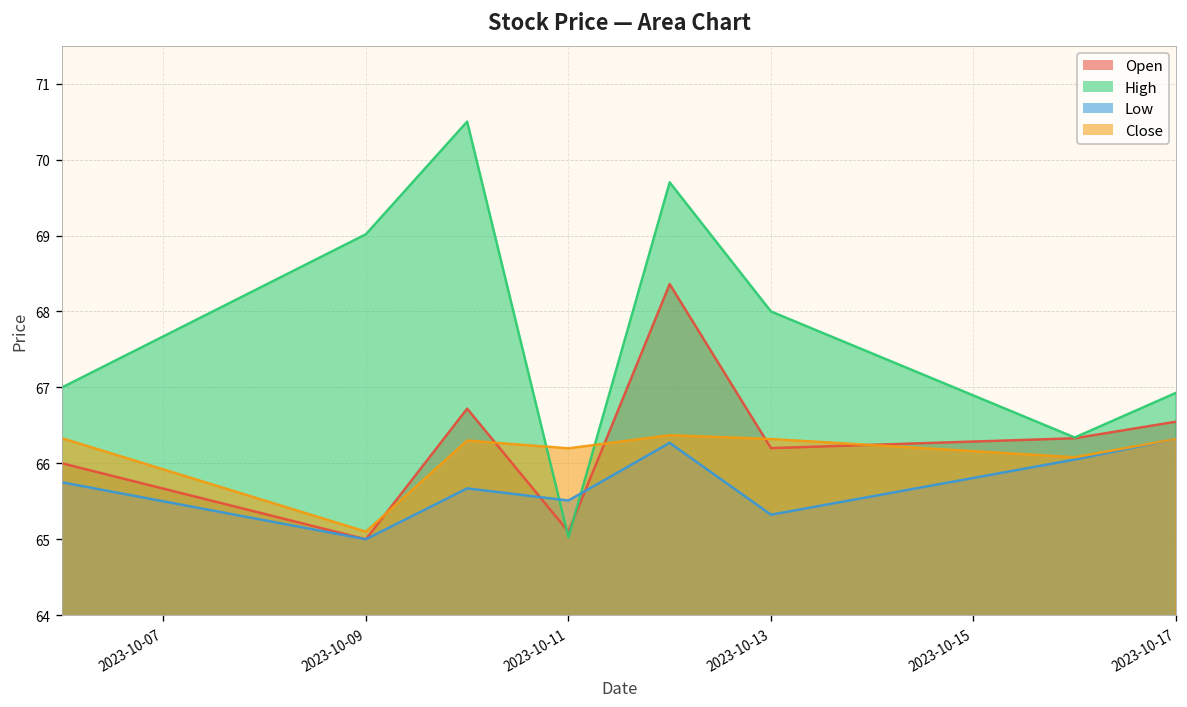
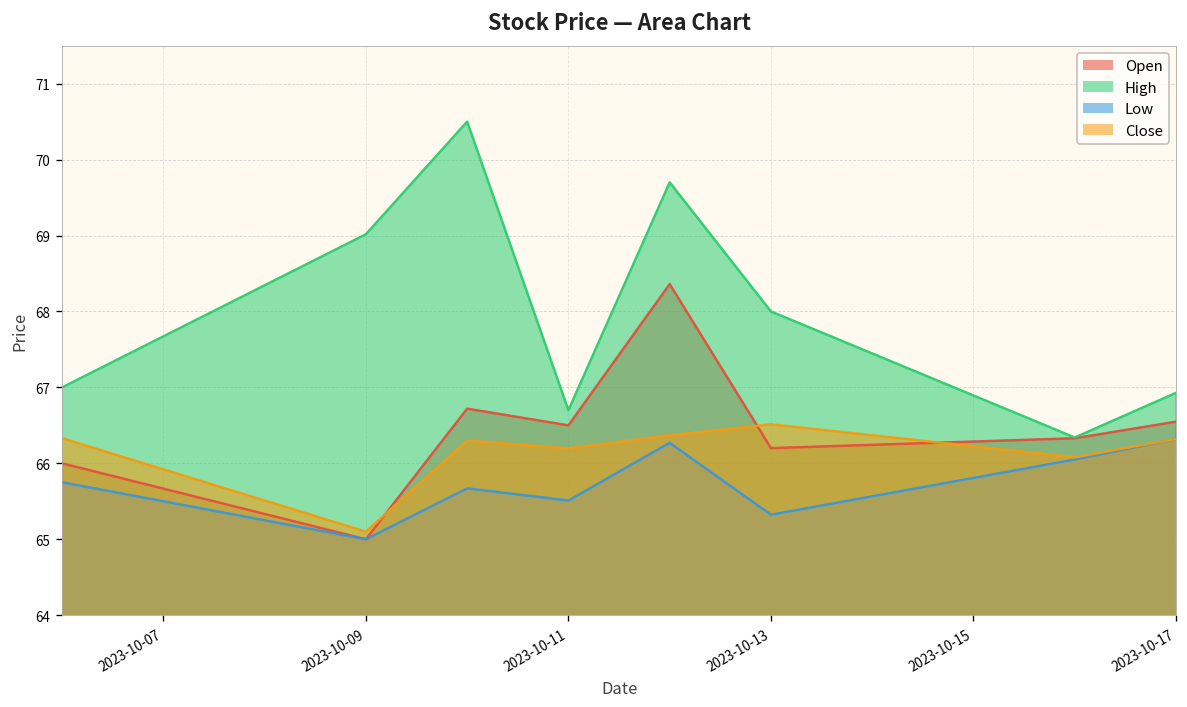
Open, 2023-10-11: 65.1 -> 66.5
High, 2023-10-11: 65.0 -> 66.7
Close, 2023-10-13: 66.3 -> 66.5
